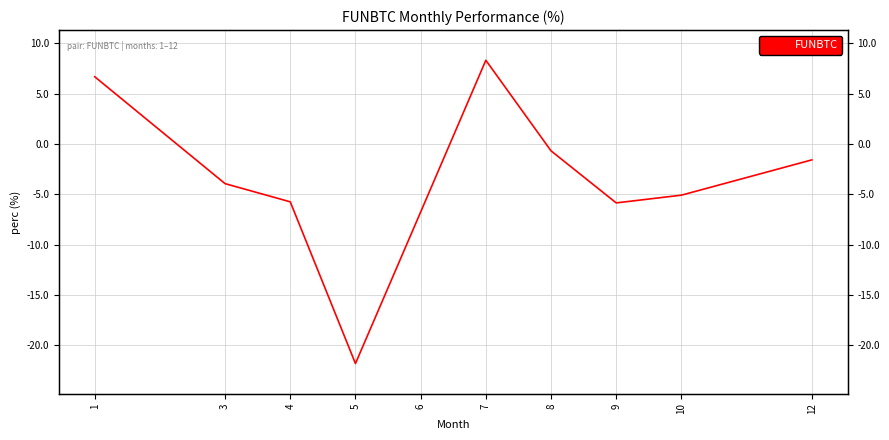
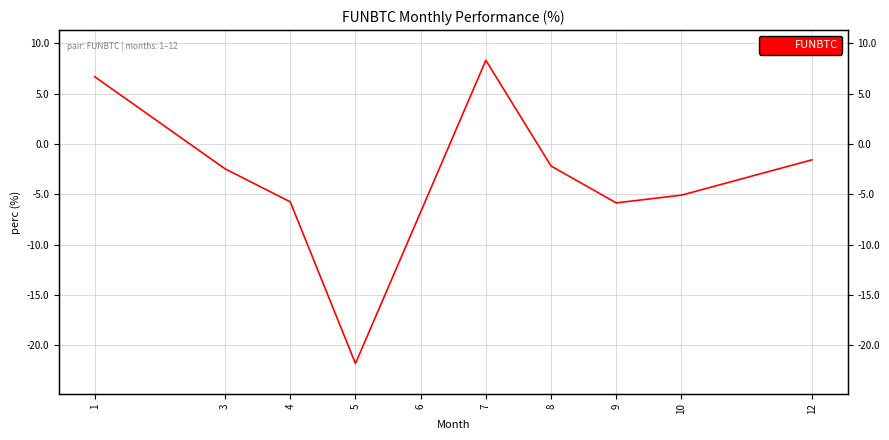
3: -3.9 -> -2.5
8: -0.7 -> -2.2
